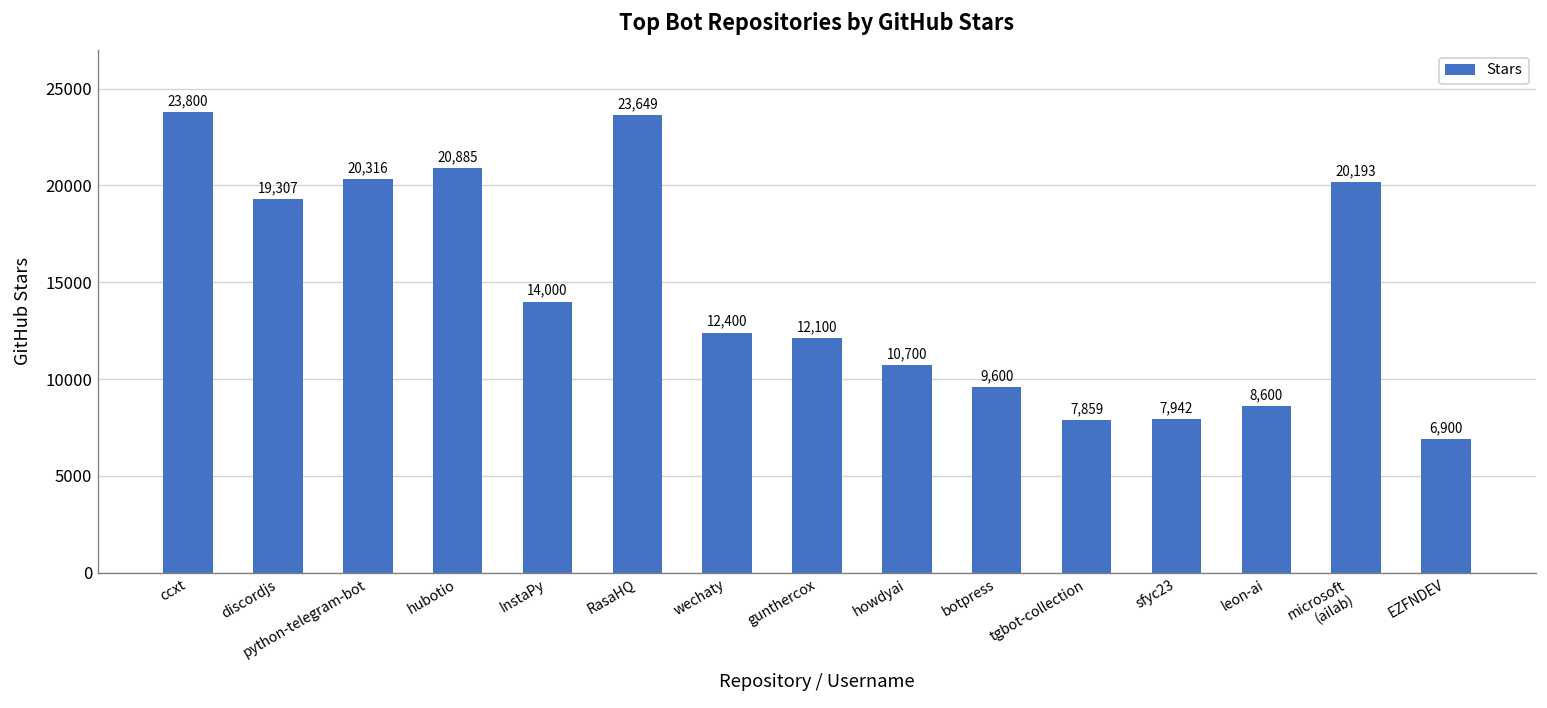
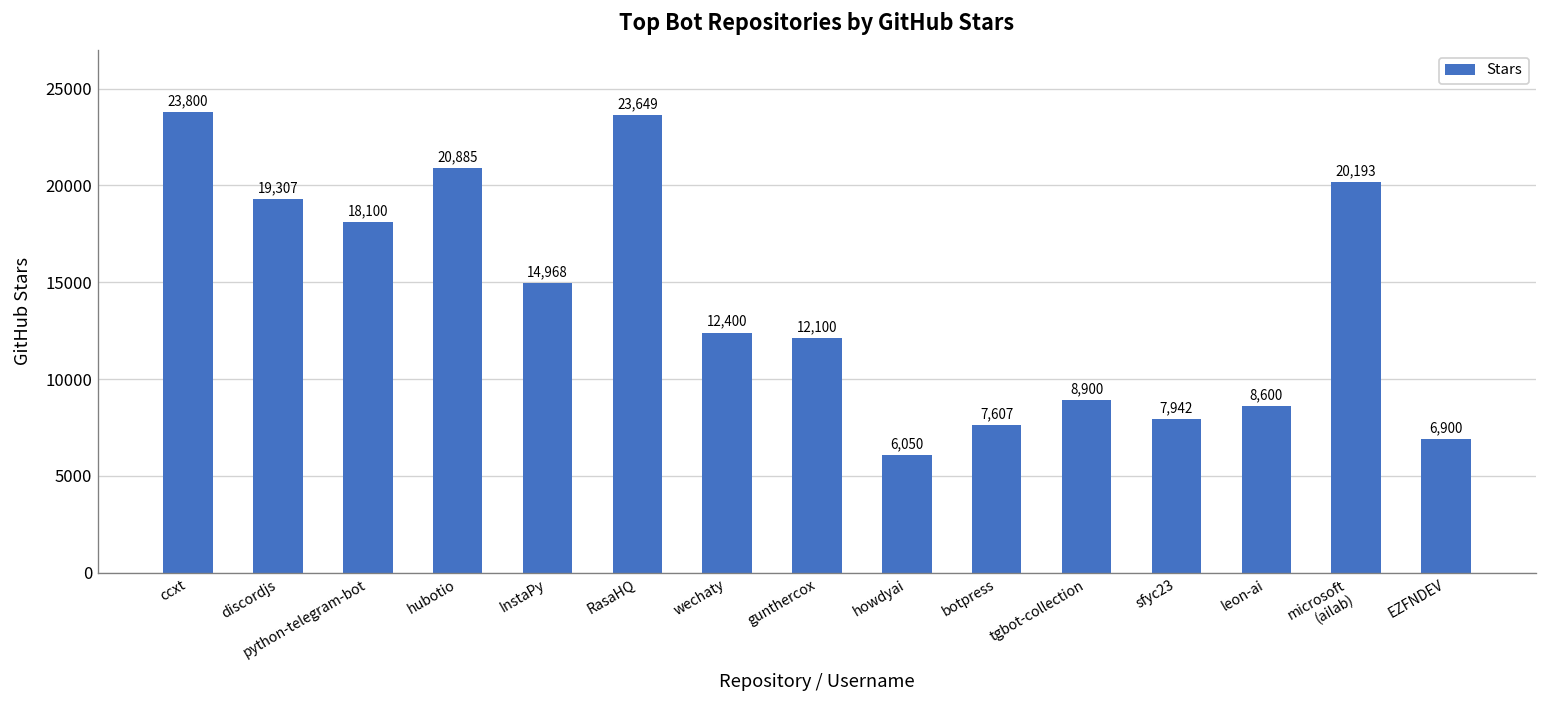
python-telegram-bot: 20,316 -> 18,100
InstaPy: 14,000 -> 14,968
howdyai: 10,700 -> 6,050
botpress: 9,600 -> 7,607
tgbot-collection: 7,859 -> 8,900
